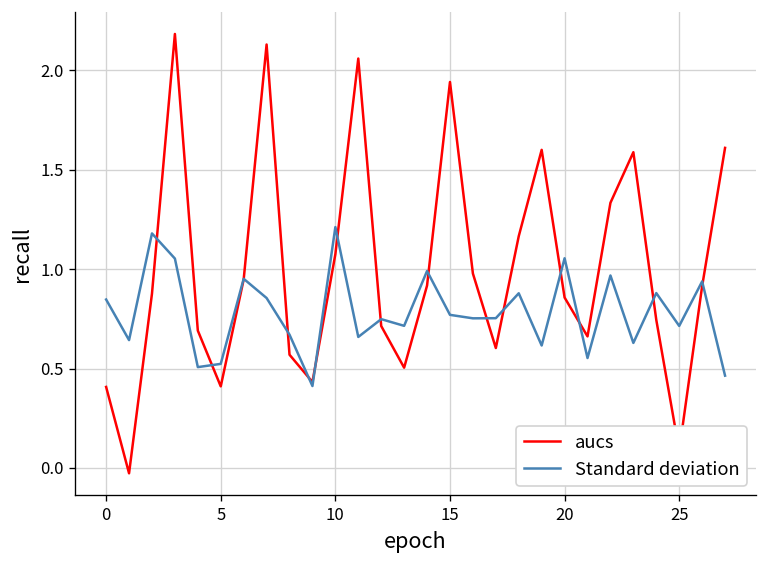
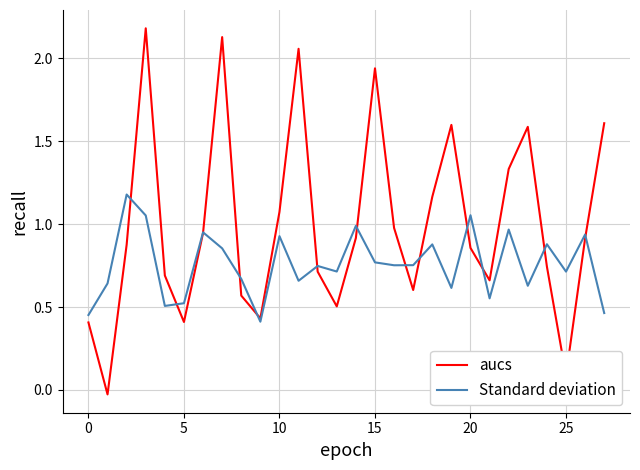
Standard deviation, 0: 0.85 -> 0.45
Standard deviation, 10: 1.21 -> 0.93
